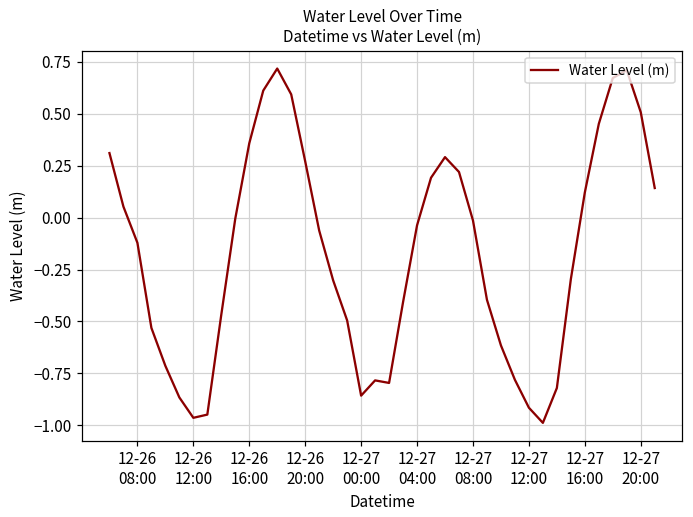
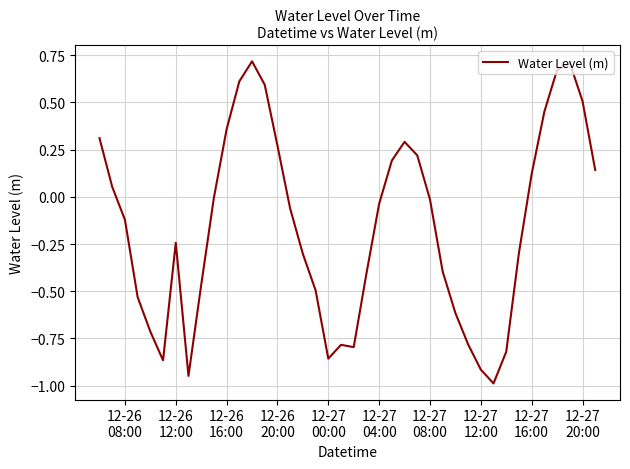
12-26 12:00: -0.96 -> -0.24
